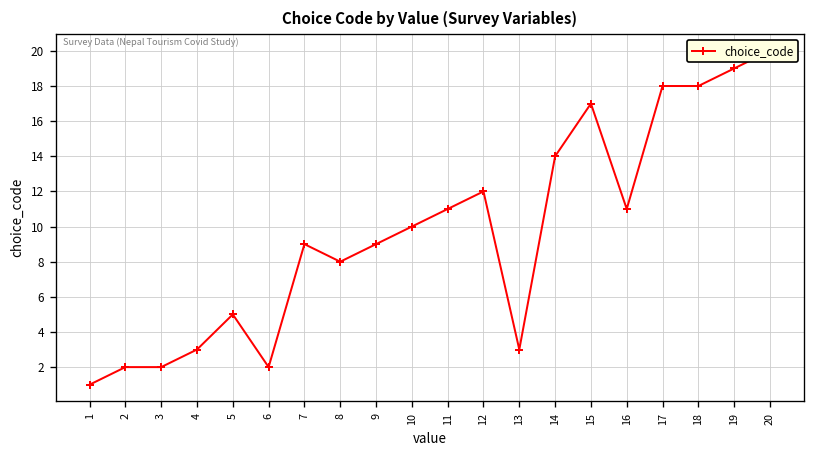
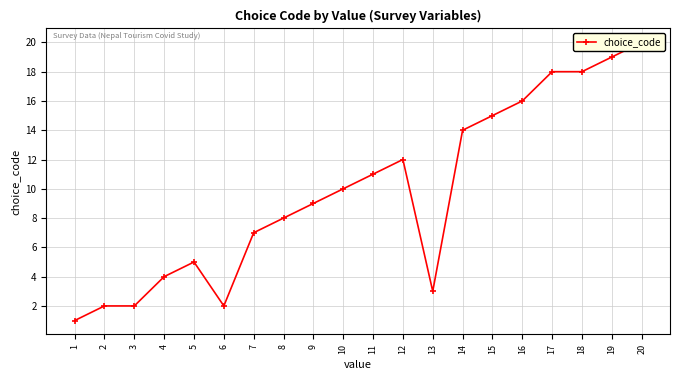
4: 3 -> 4
7: 9 -> 7
15: 17 -> 15
16: 11 -> 16
